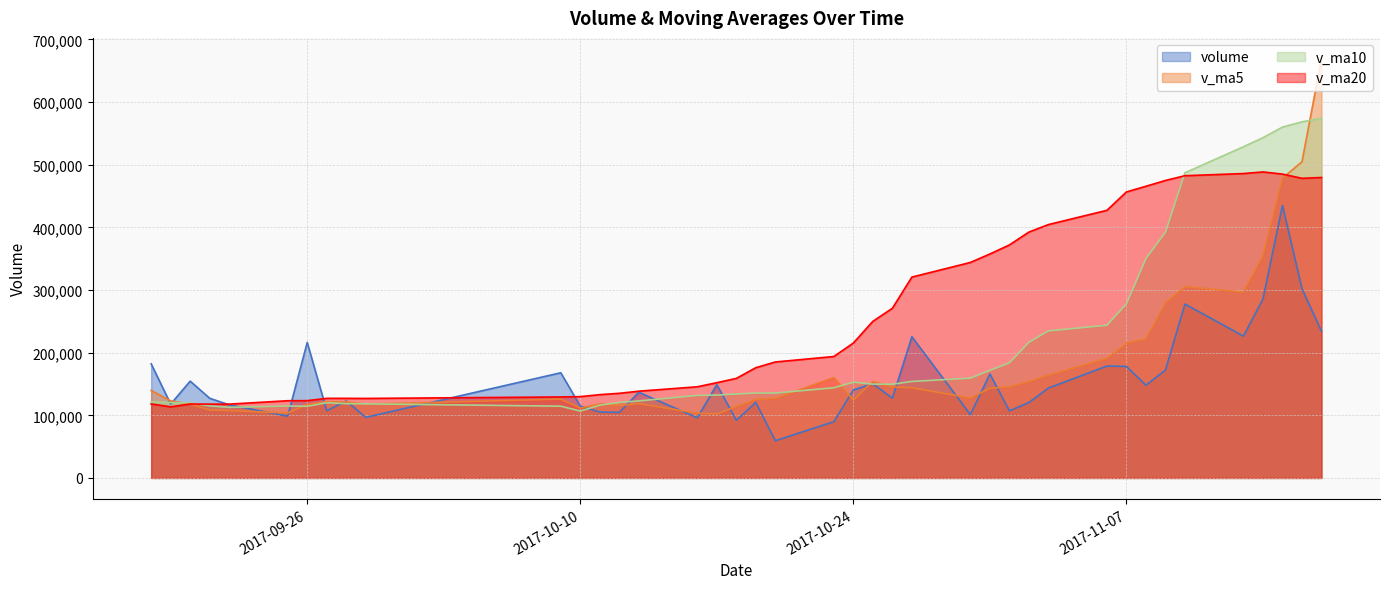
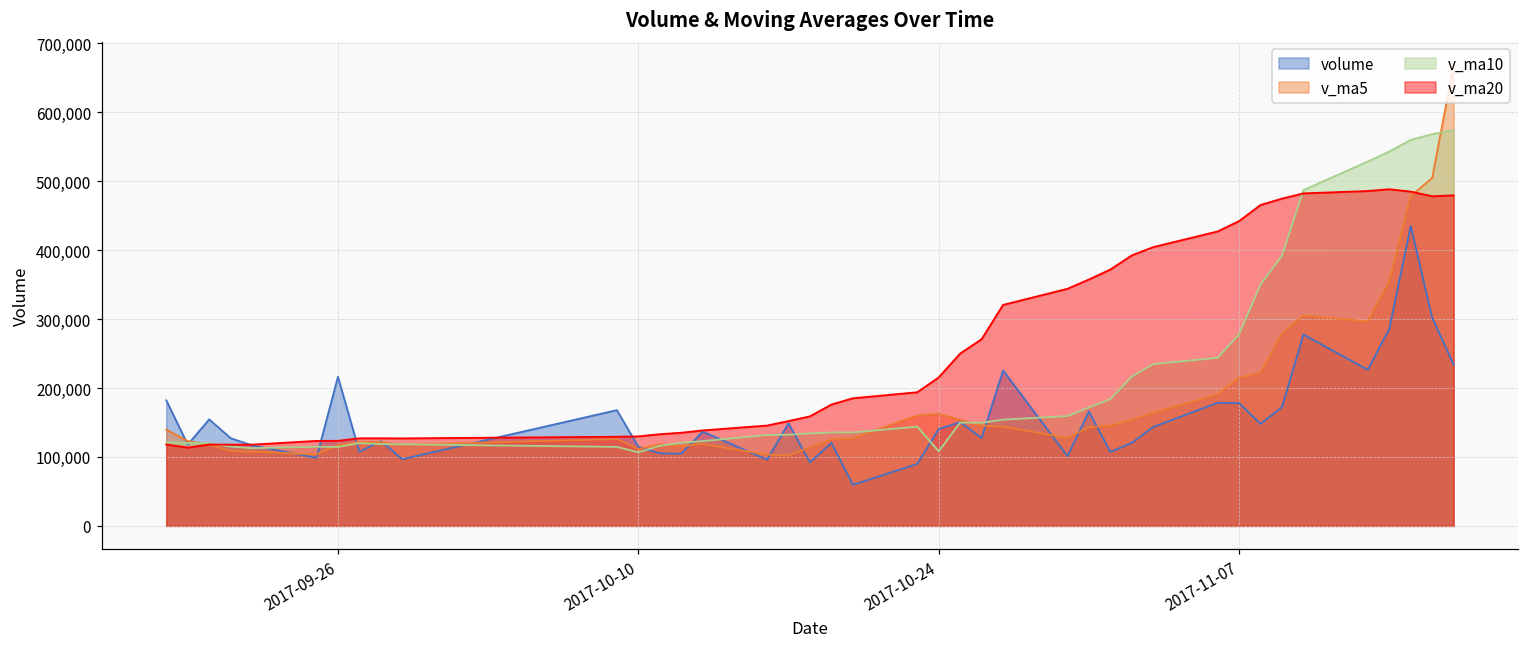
v_ma5, 2017-10-24: 120,000 -> 160,000
v_ma10, 2017-10-24: 150,000 -> 110,000
v_ma20, 2017-11-07: 460,000 -> 440,000
